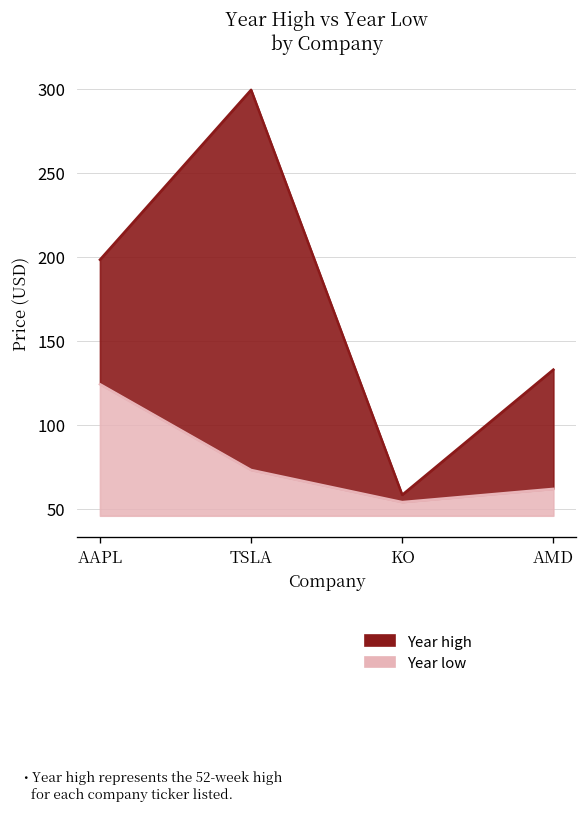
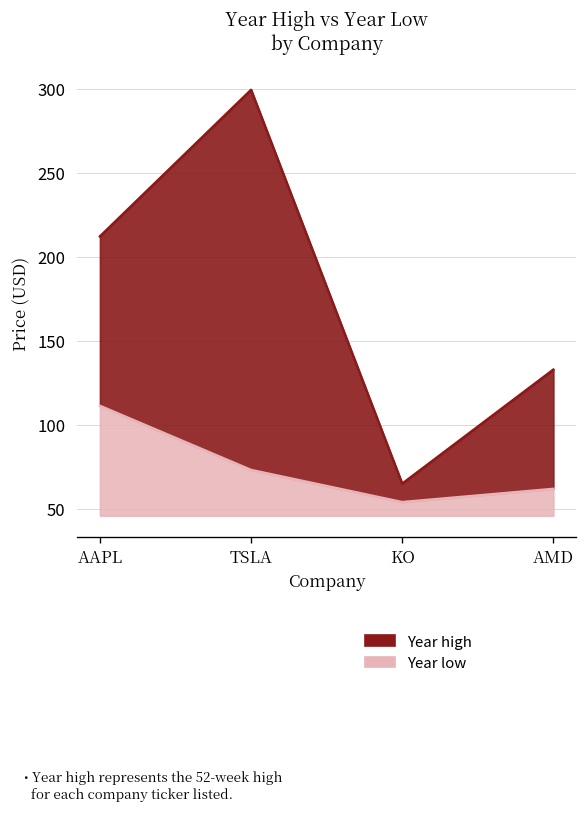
Year high, AAPL: 198 -> 212
Year low, AAPL: 124 -> 111
Year high, KO: 58 -> 65
